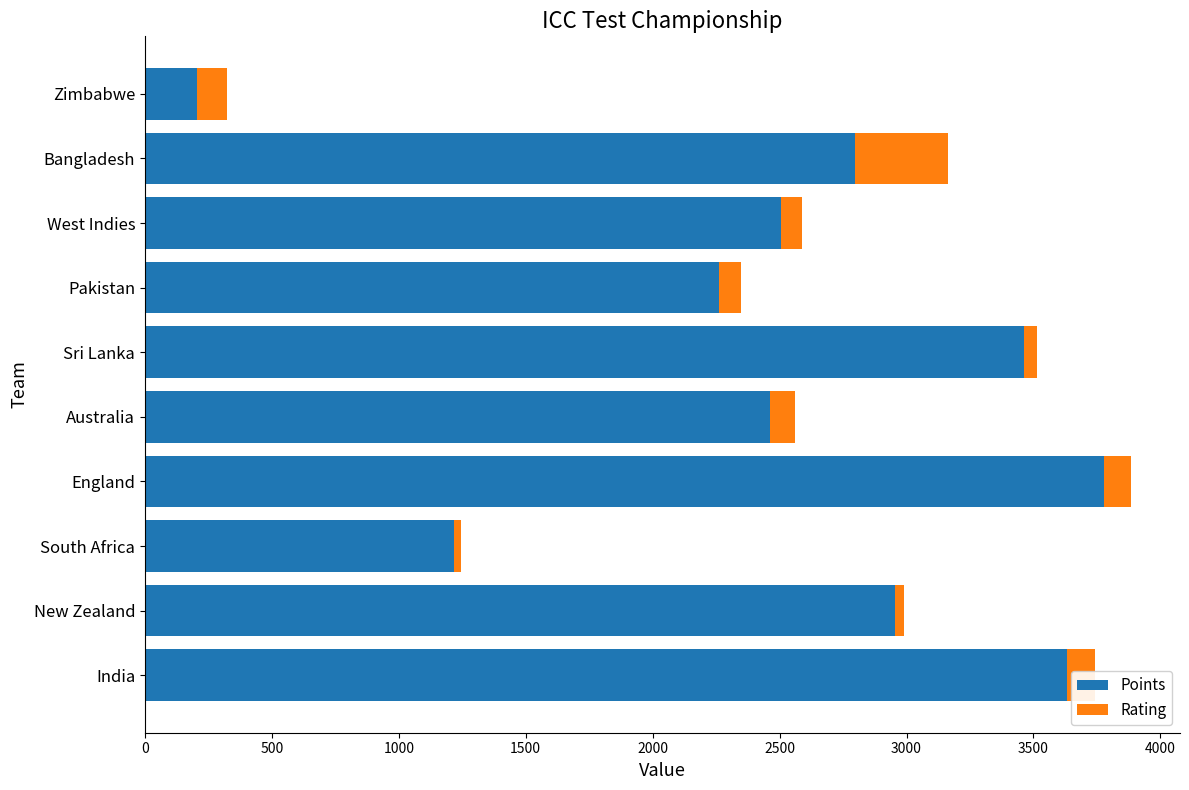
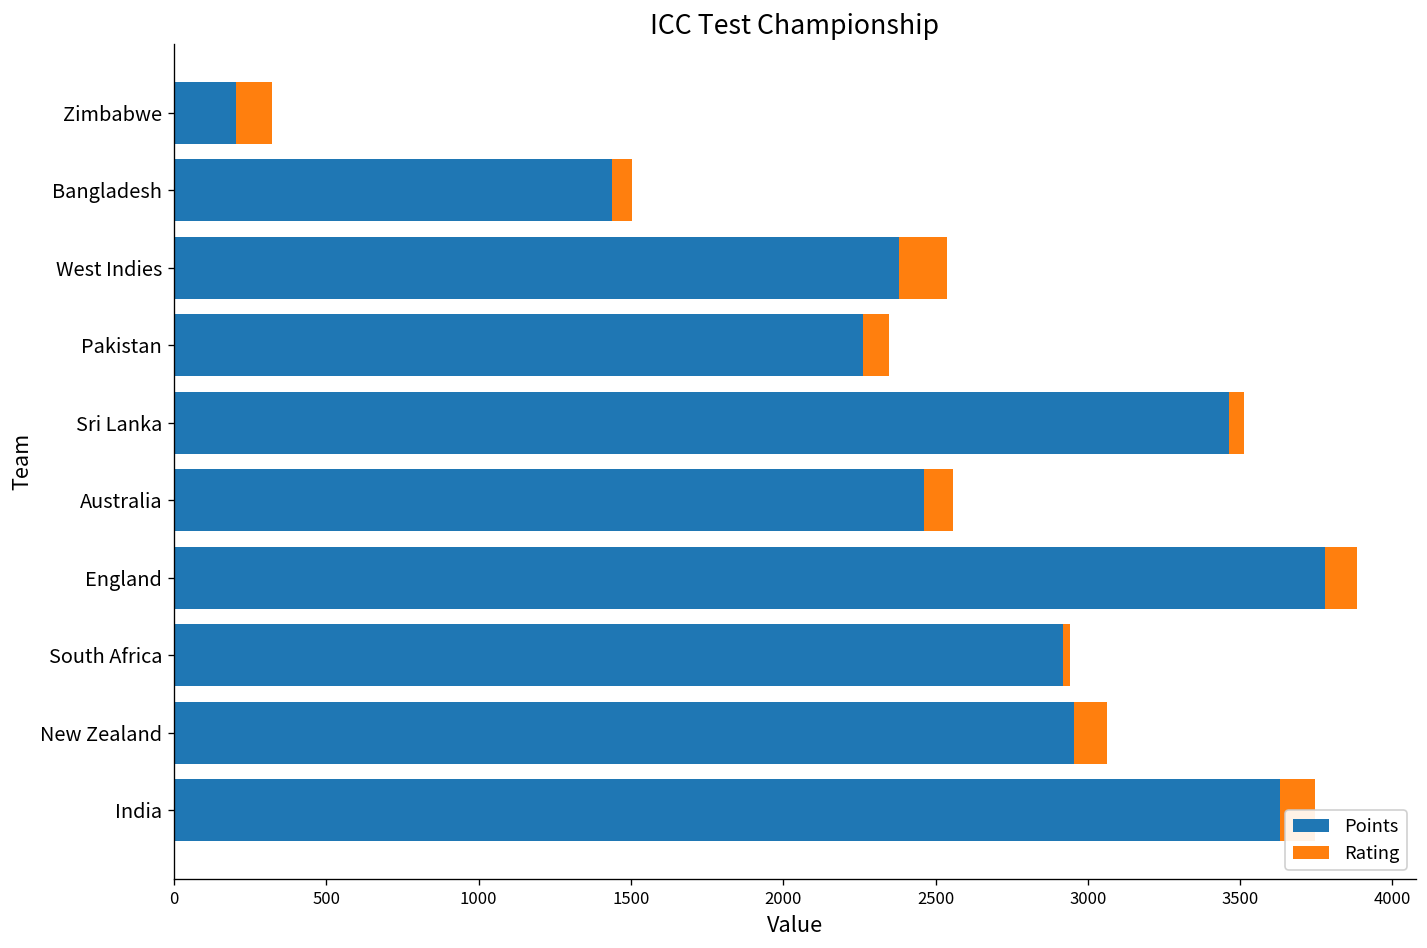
Points, Bangladesh: 2800 -> 1440
Rating, Bangladesh: 370 -> 70
Points, West Indies: 2510 -> 2380
Rating, West Indies: 80 -> 160
Points, South Africa: 1220 -> 2920
Rating, New Zealand: 40 -> 110
